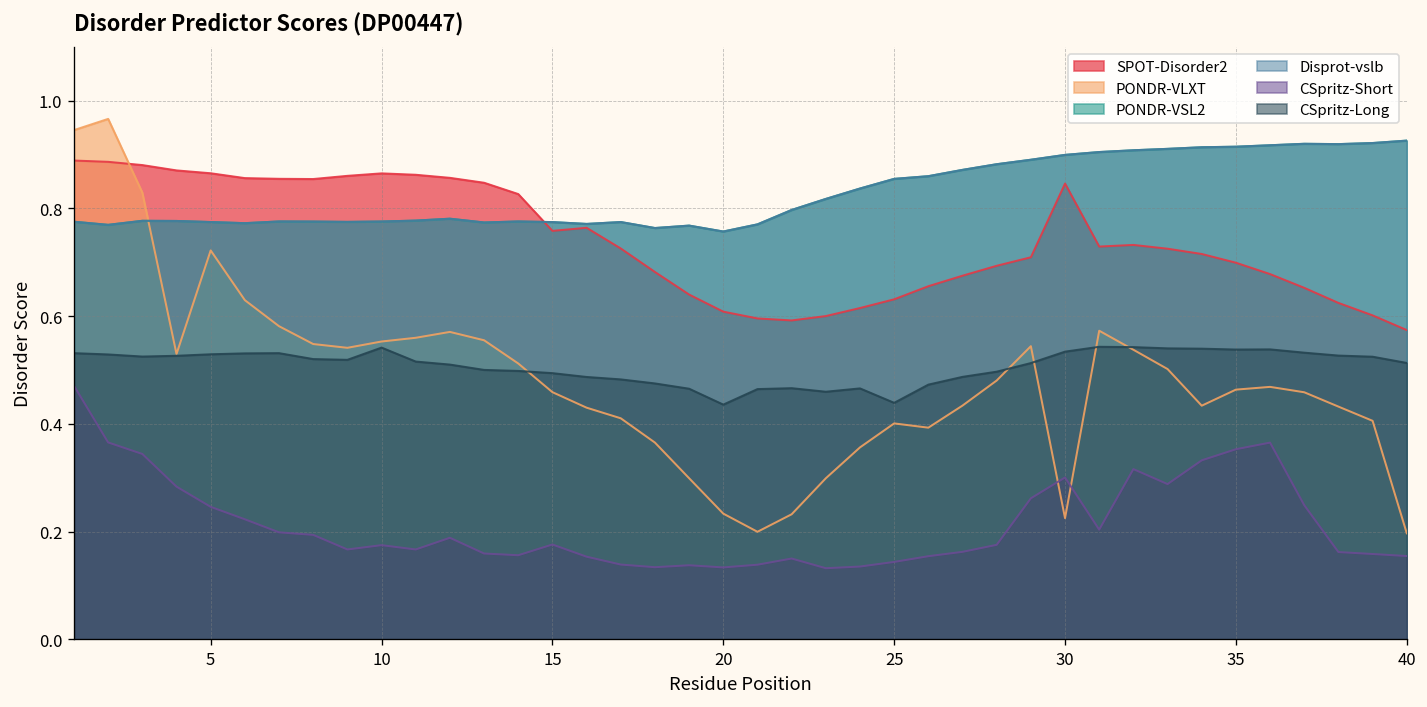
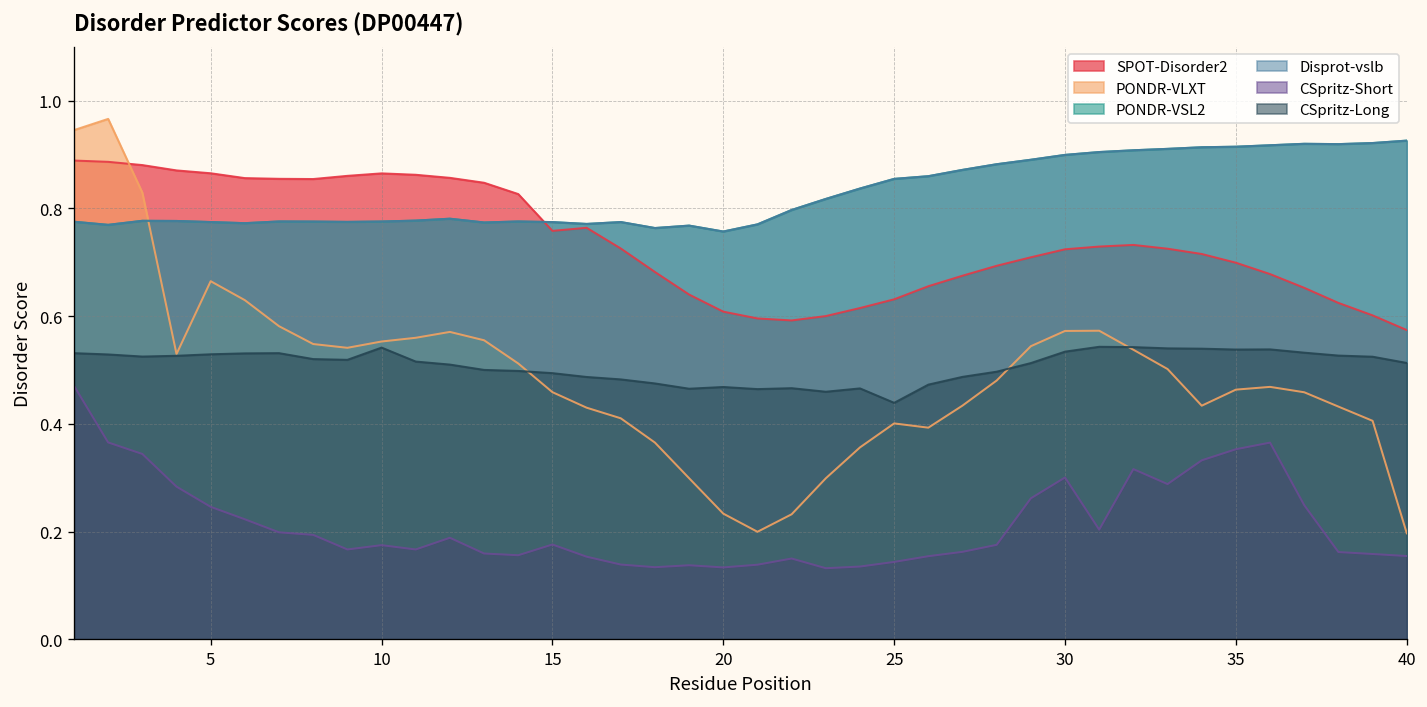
PONDR-VLXT, 5: 0.72 -> 0.66
CSpritz-Long, 20: 0.44 -> 0.47
SPOT-Disorder2, 30: 0.85 -> 0.72
PONDR-VLXT, 30: 0.23 -> 0.57
